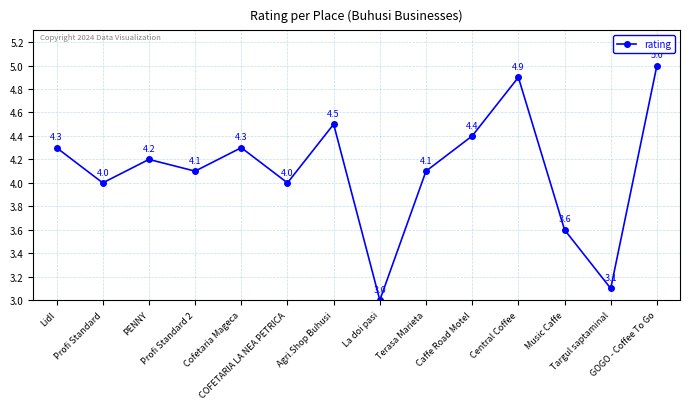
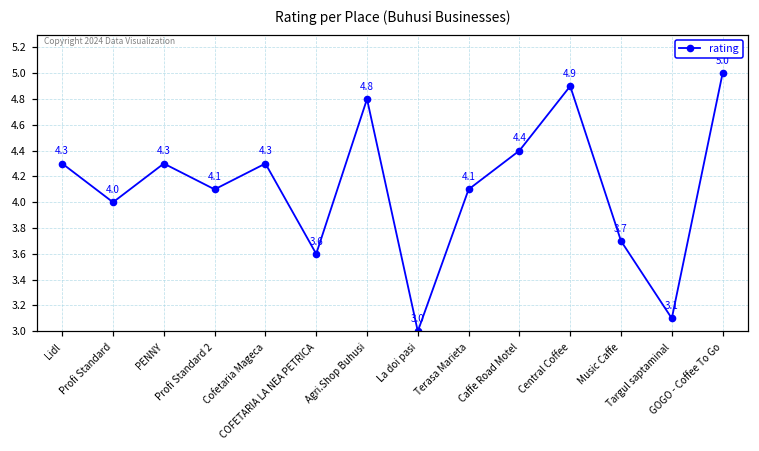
PENNY: 4.2 -> 4.3
COFETARIA LA NEA PETRICA: 4.0 -> 3.6
Agri.Shop Buhusi: 4.5 -> 4.8
Music Caffe: 3.6 -> 3.7
